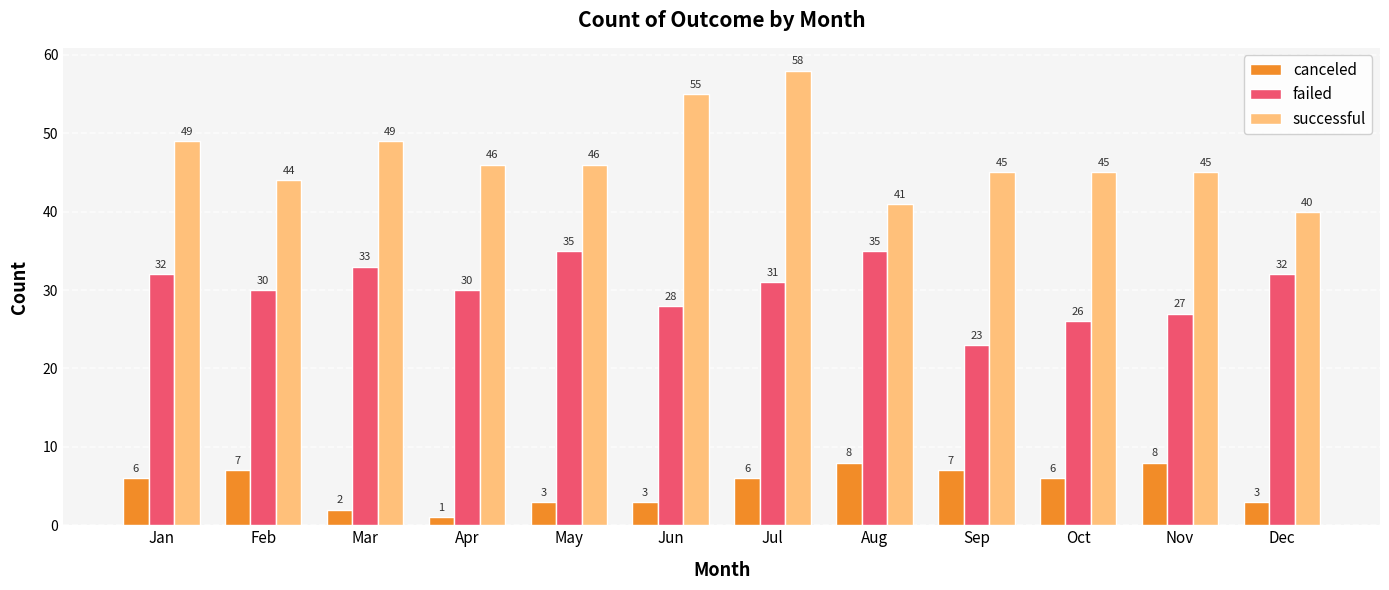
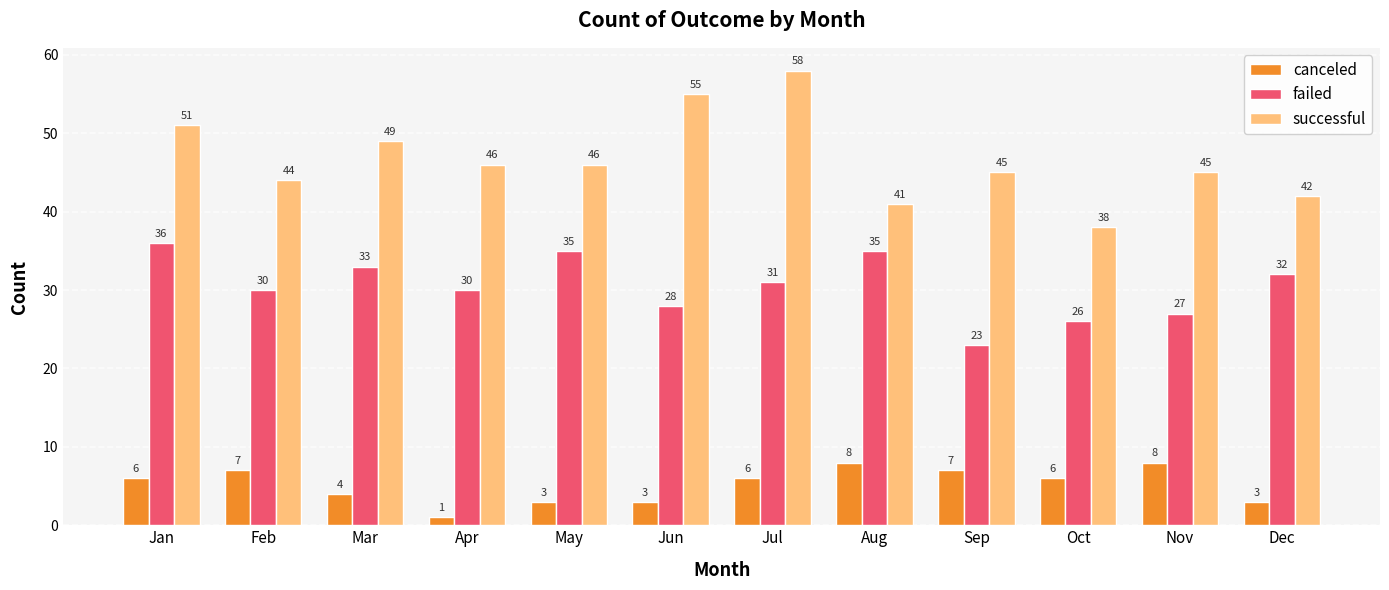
failed, Jan: 32 -> 36
successful, Jan: 49 -> 51
canceled, Mar: 2 -> 4
successful, Oct: 45 -> 38
successful, Dec: 40 -> 42
